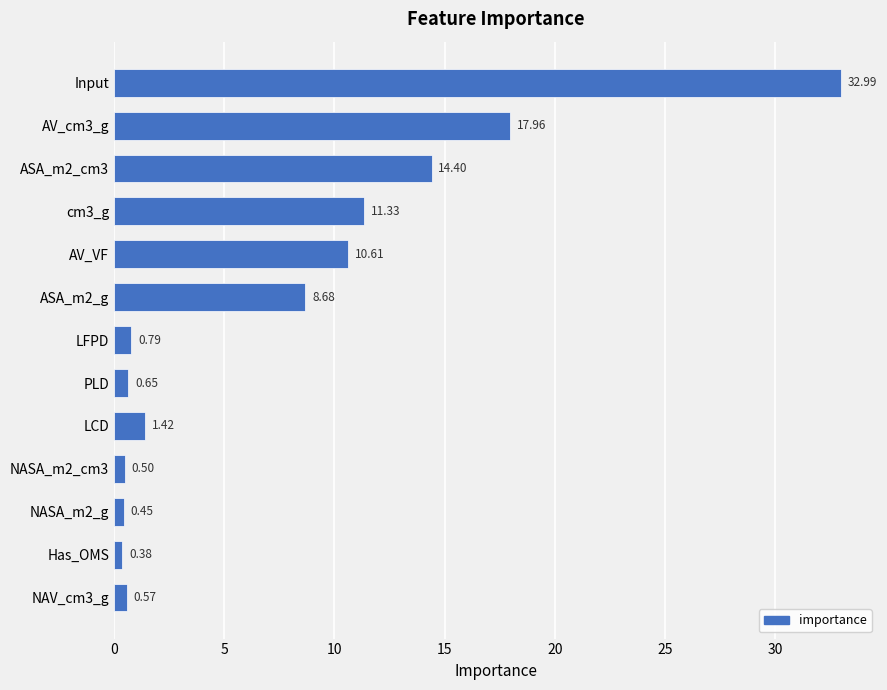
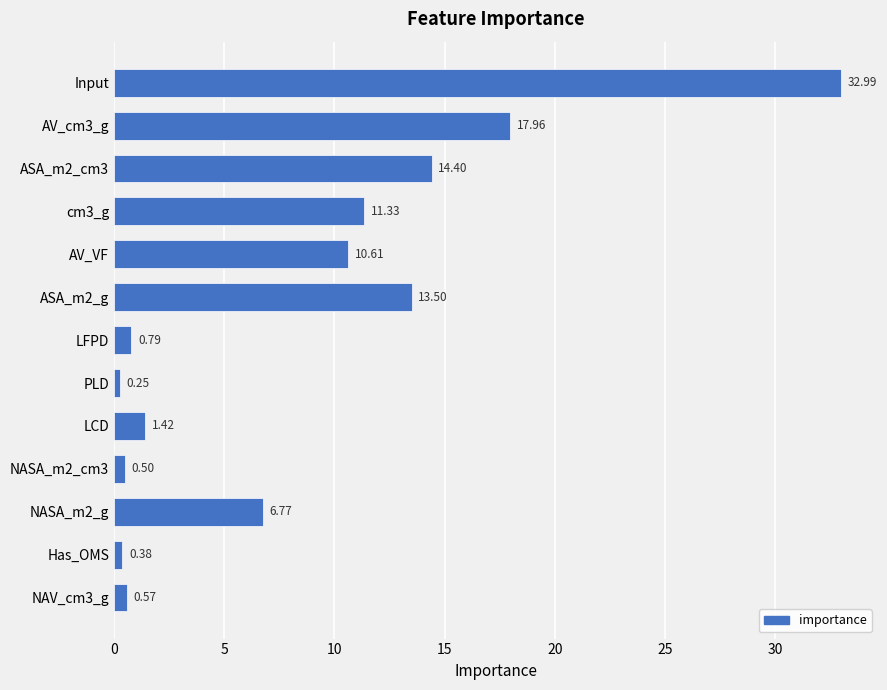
ASA_m2_g: 8.68 -> 13.50
PLD: 0.65 -> 0.25
NASA_m2_g: 0.45 -> 6.77
